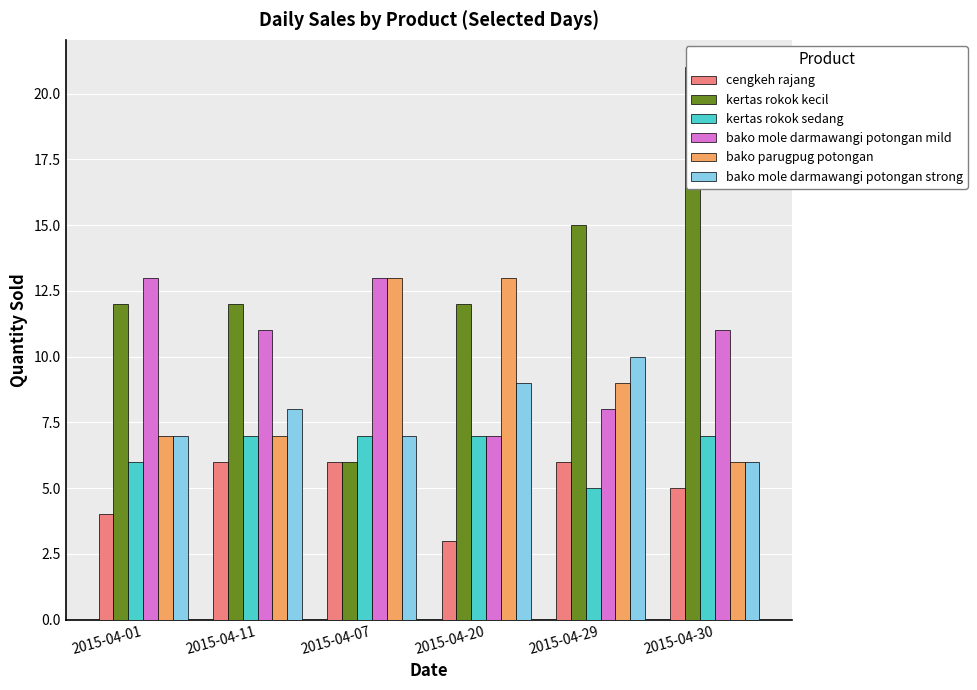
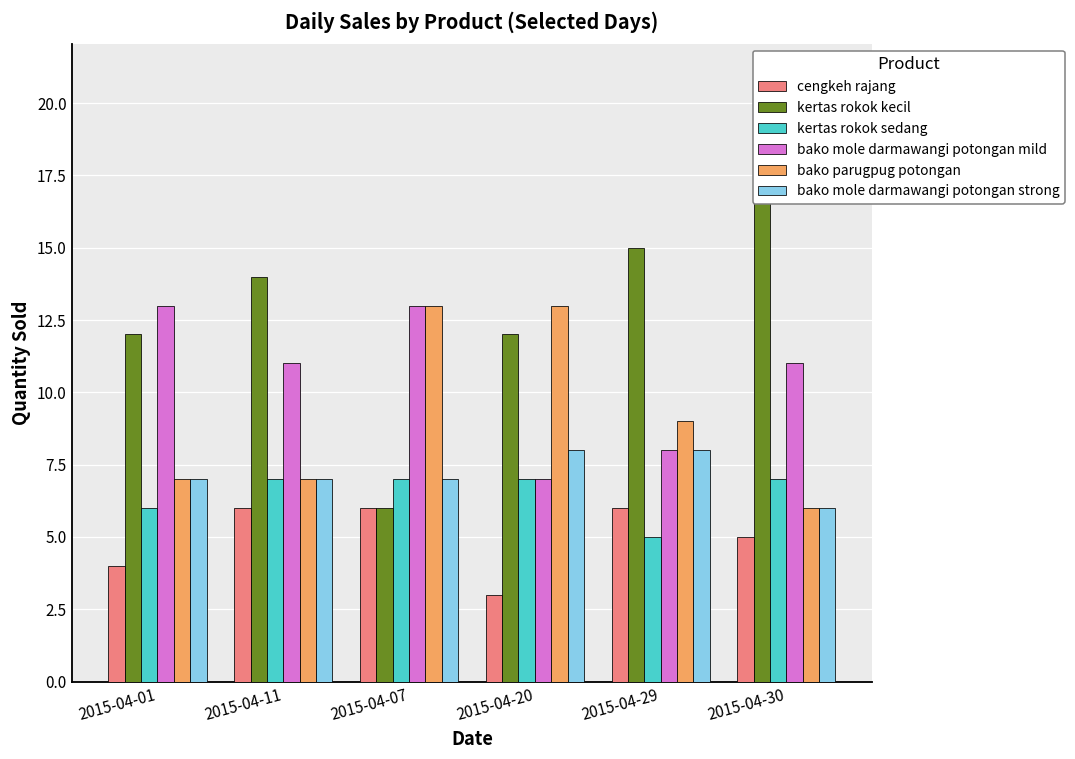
kertas rokok kecil, 2015-04-11: 12 -> 14
bako mole darmawangi potongan strong, 2015-04-11: 8 -> 7
bako mole darmawangi potongan strong, 2015-04-20: 9 -> 8
bako mole darmawangi potongan strong, 2015-04-29: 10 -> 8
